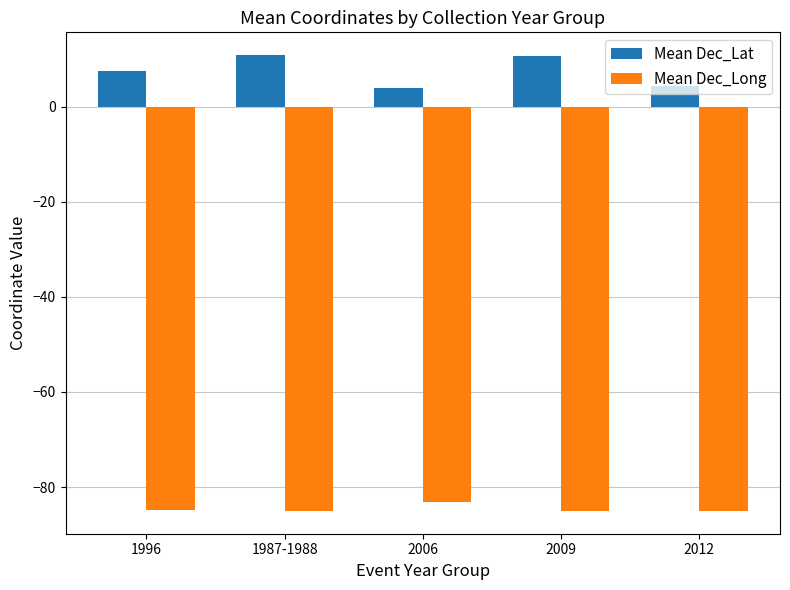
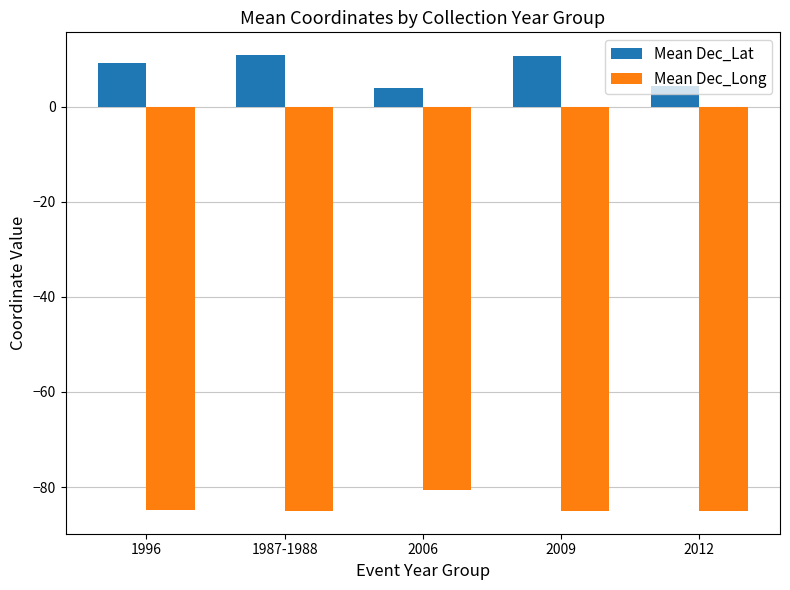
Mean Dec_Lat, 1996: 7 -> 9
Mean Dec_Long, 2006: -83 -> -81
